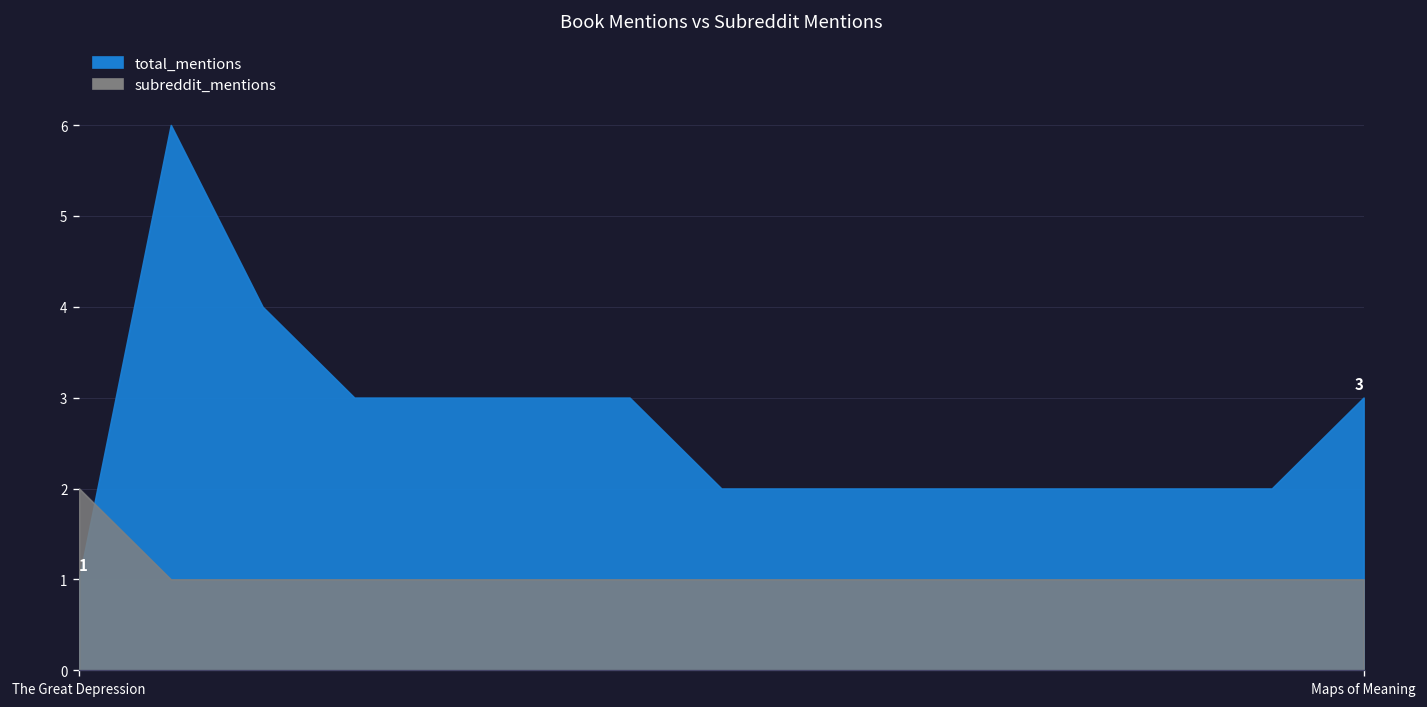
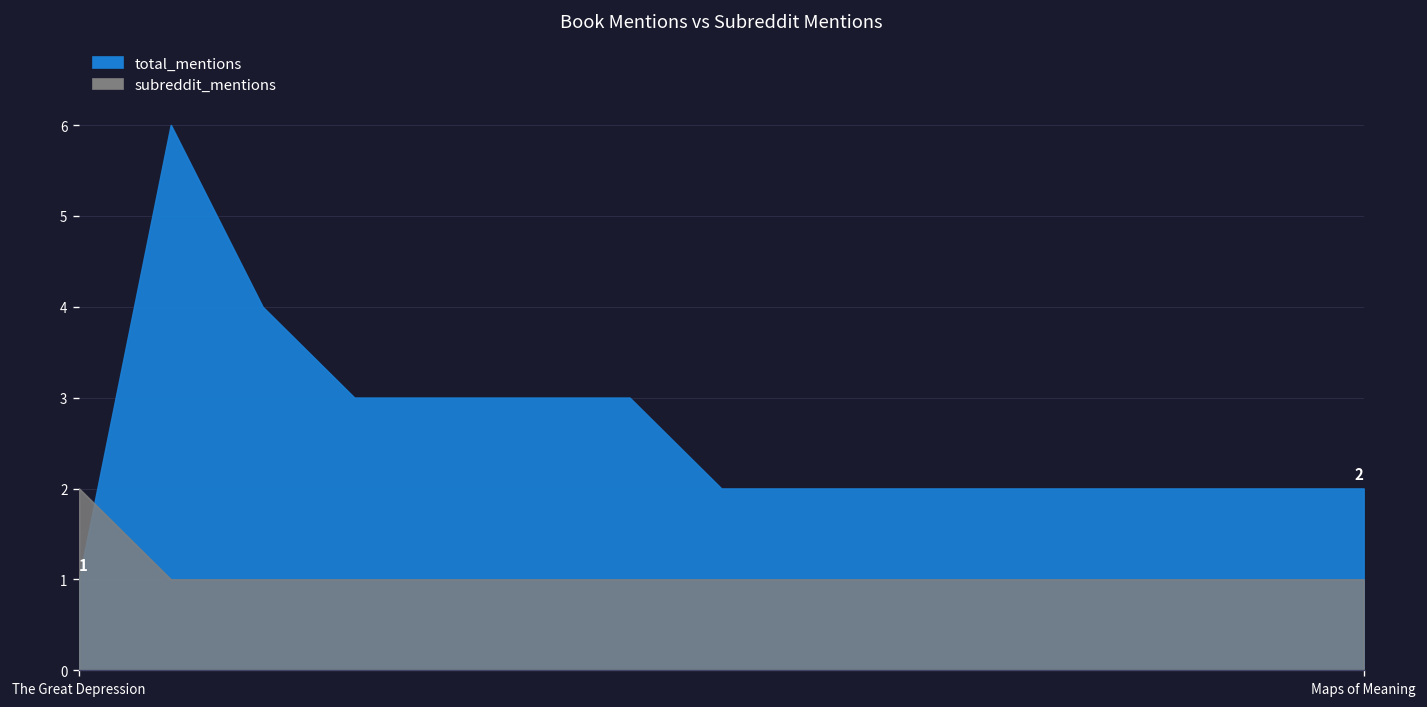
total_mentions, Maps of Meaning: 3 -> 2
